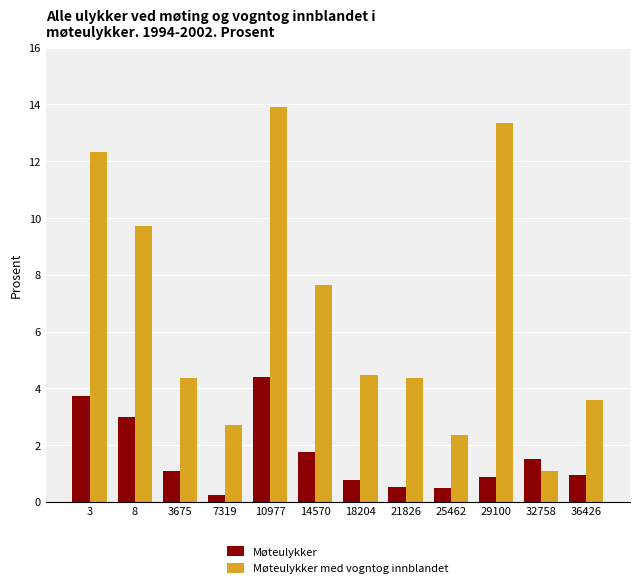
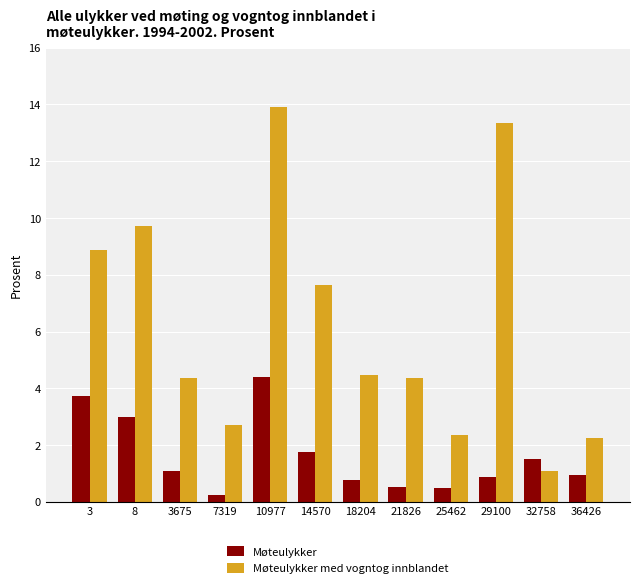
Møteulykker med vogntog innblandet, 3: 12.3 -> 8.9
Møteulykker med vogntog innblandet, 36426: 3.6 -> 2.2
